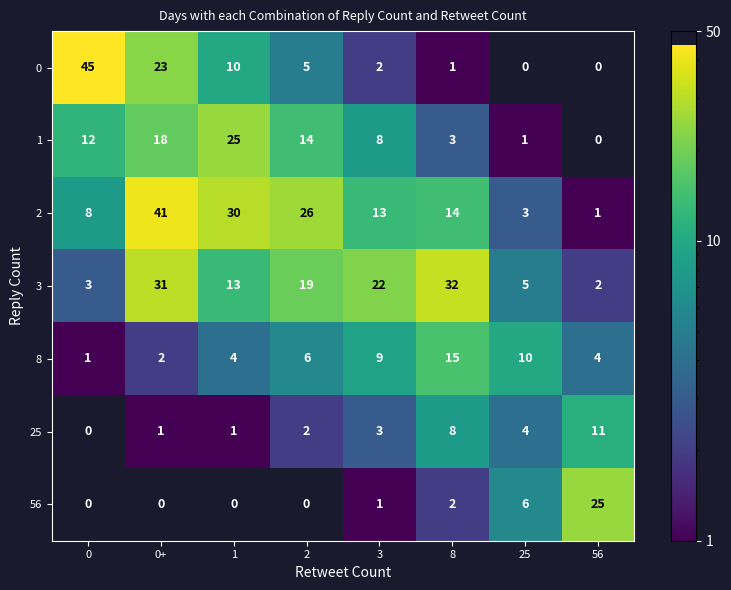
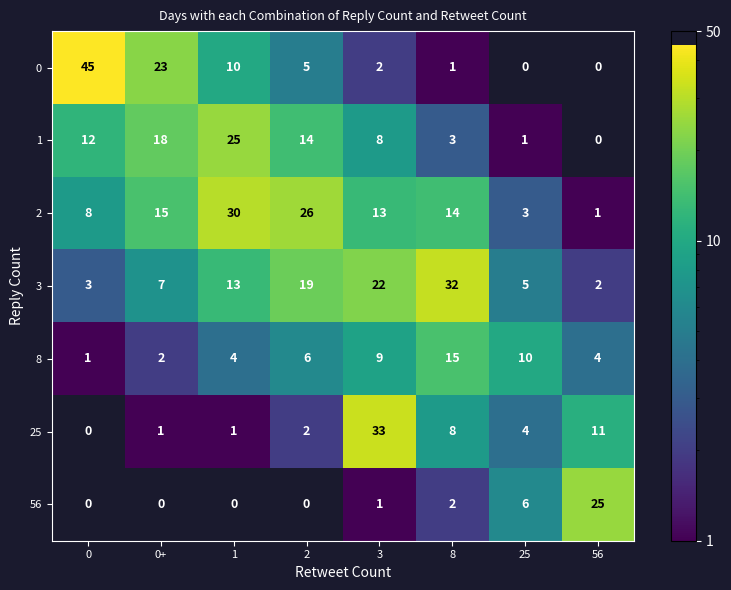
2, 0+: 41 -> 15
3, 0+: 31 -> 7
25, 3: 3 -> 33
